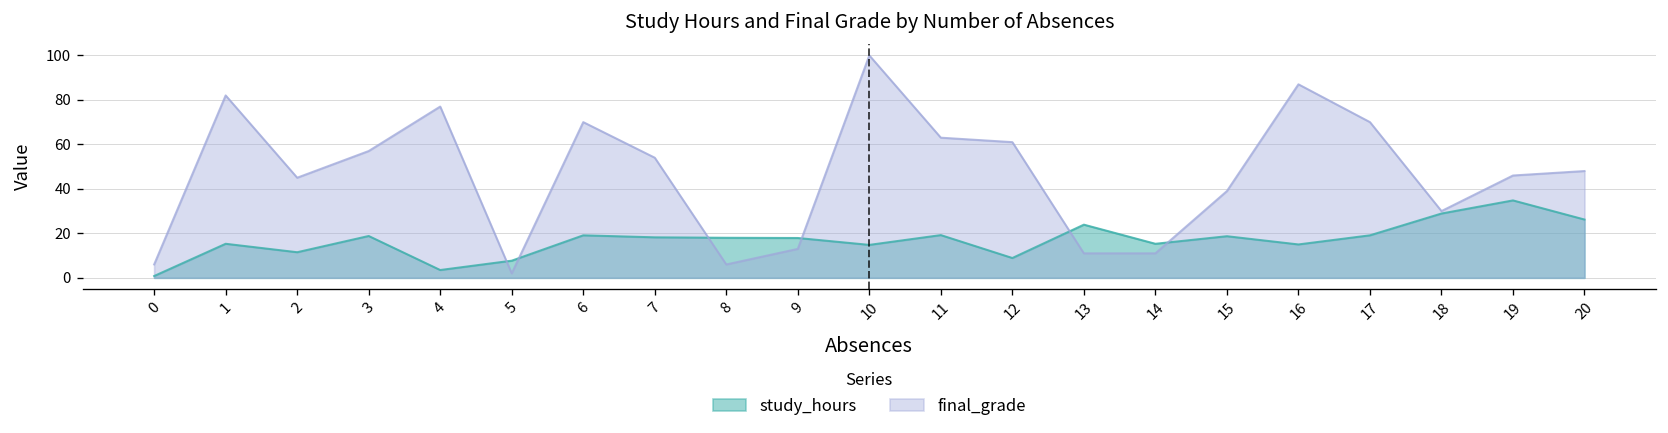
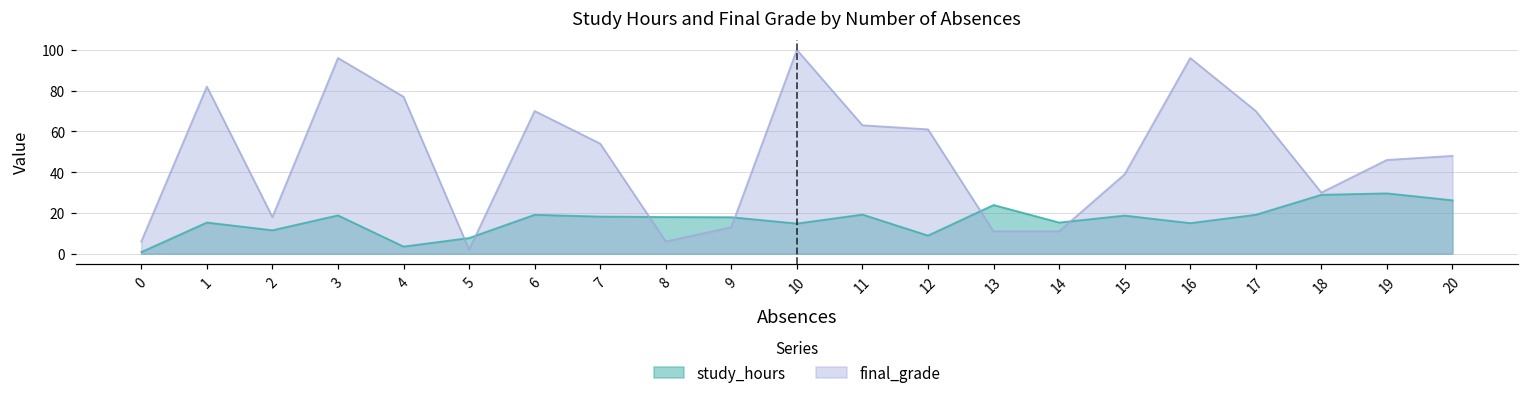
final_grade, 2: 45 -> 18
final_grade, 3: 57 -> 96
final_grade, 16: 87 -> 96
study_hours, 19: 35 -> 30
